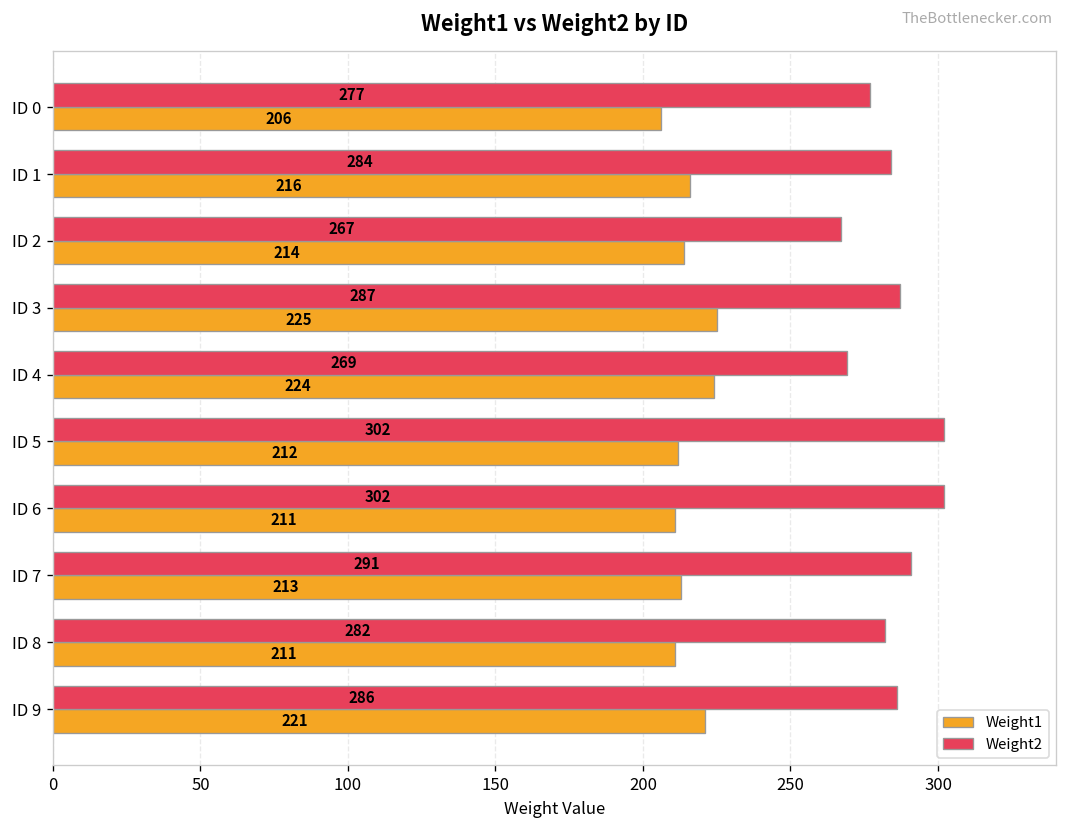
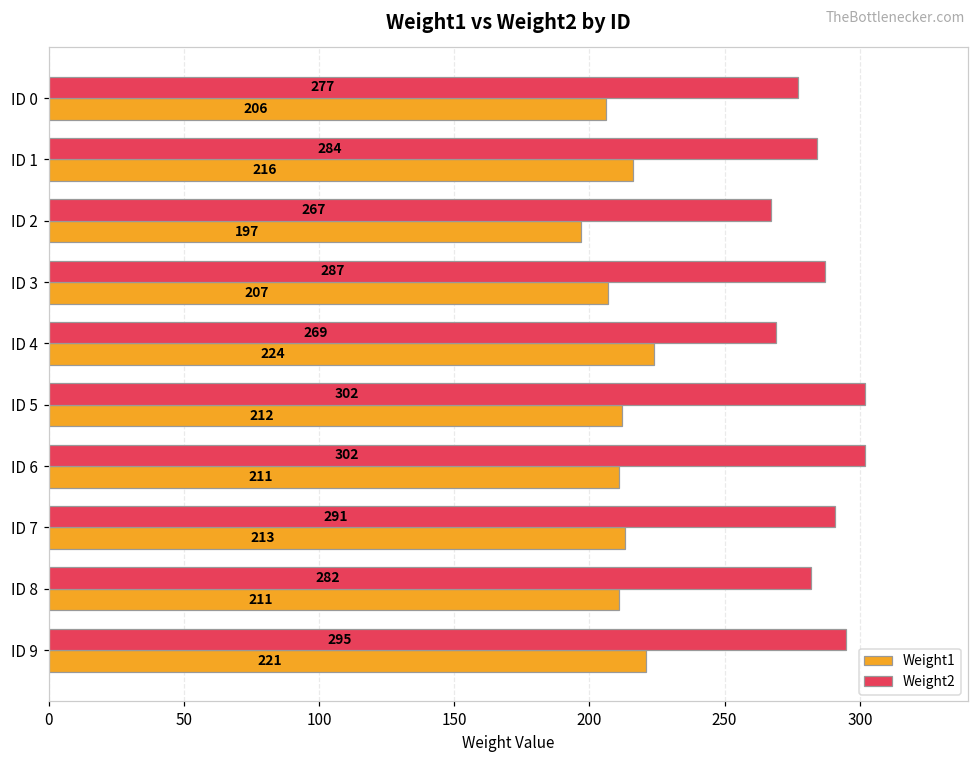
Weight1, ID 2: 214 -> 197
Weight1, ID 3: 225 -> 207
Weight2, ID 9: 286 -> 295
